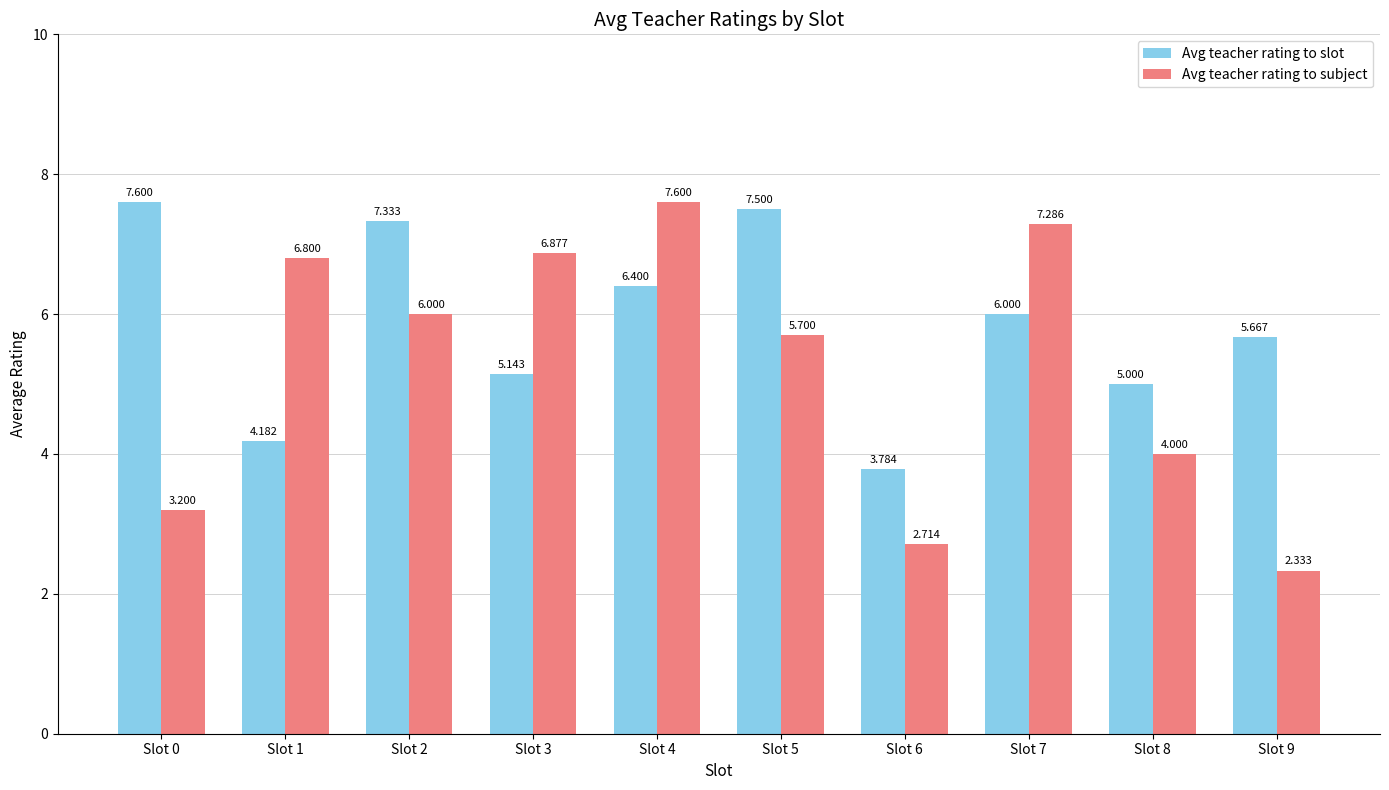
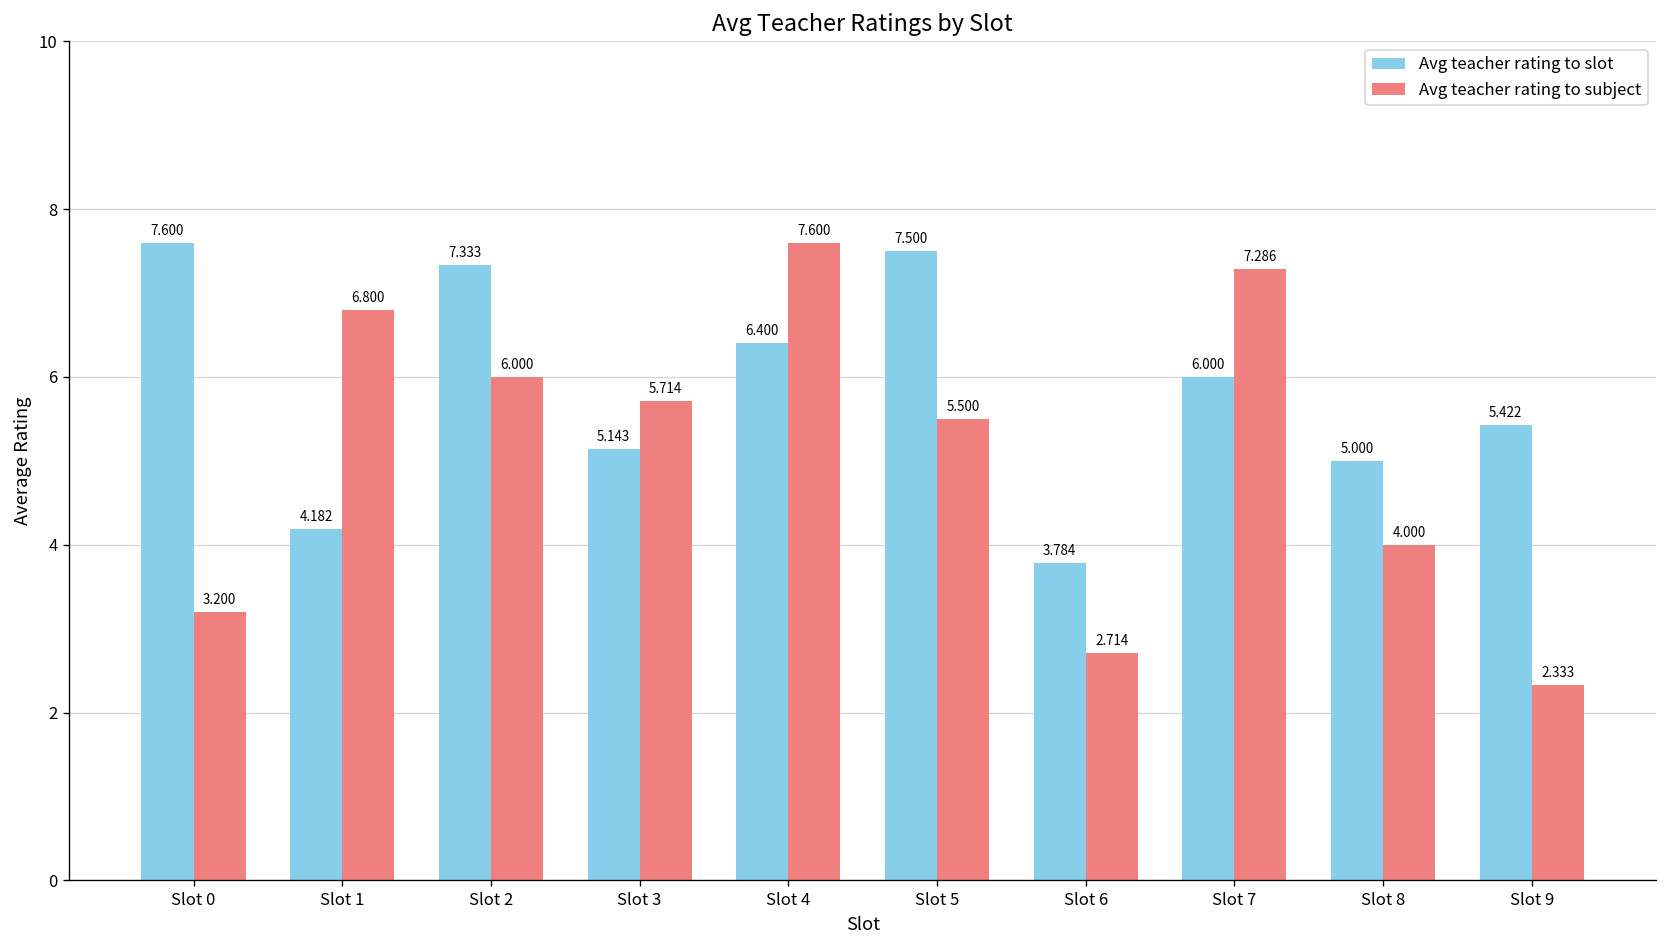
Avg teacher rating to subject, Slot 3: 6.877 -> 5.714
Avg teacher rating to subject, Slot 5: 5.700 -> 5.500
Avg teacher rating to slot, Slot 9: 5.667 -> 5.422
